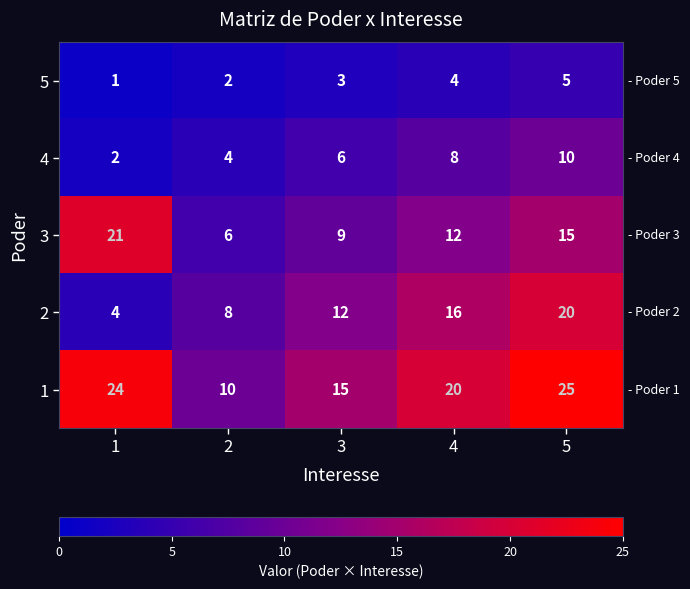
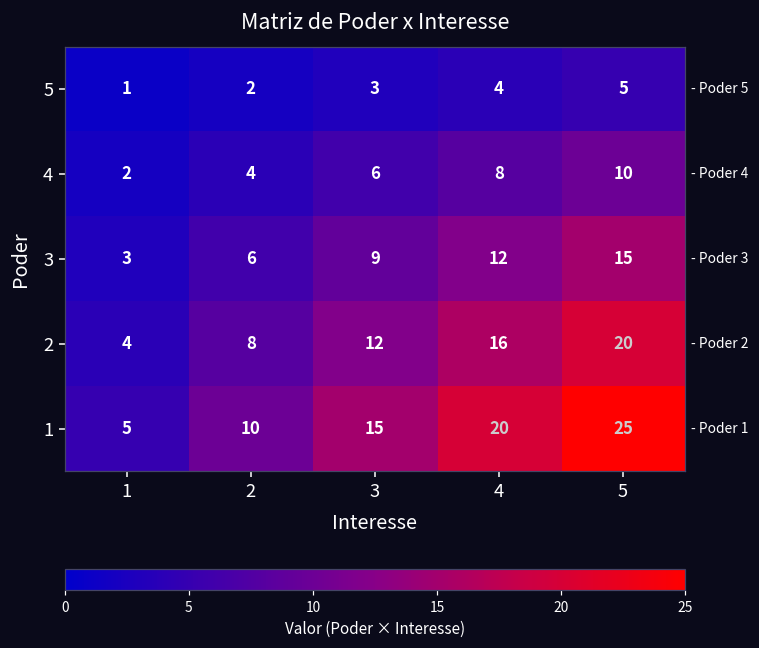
3, 1: 21 -> 3
1, 1: 24 -> 5
